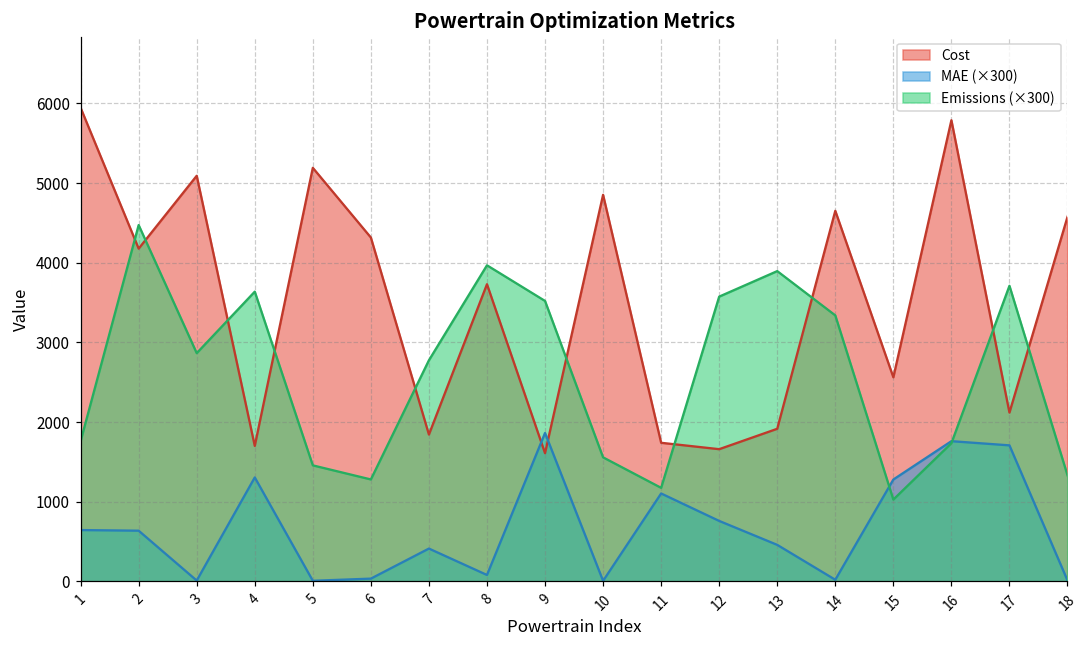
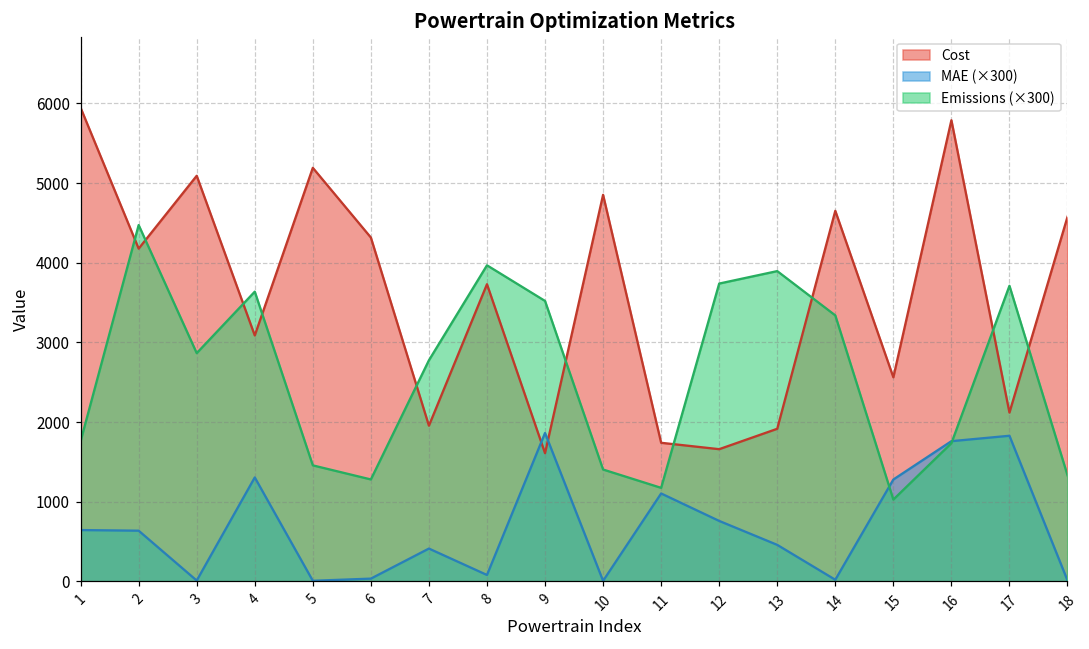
Cost, 4: 1700 -> 3100
Cost, 7: 1800 -> 2000
Emissions (×300), 10: 1600 -> 1400
Emissions (×300), 12: 3600 -> 3700
MAE (×300), 17: 1700 -> 1800
